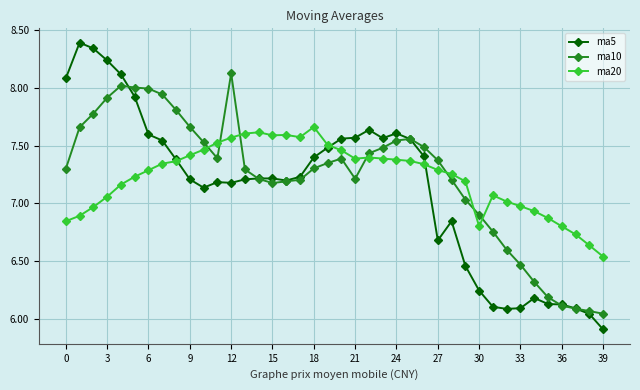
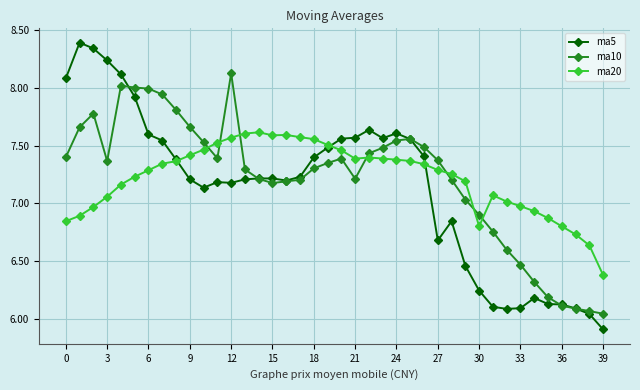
ma10, 0: 7.3 -> 7.4
ma10, 3: 7.91 -> 7.37
ma20, 18: 7.66 -> 7.56
ma20, 39: 6.54 -> 6.38
